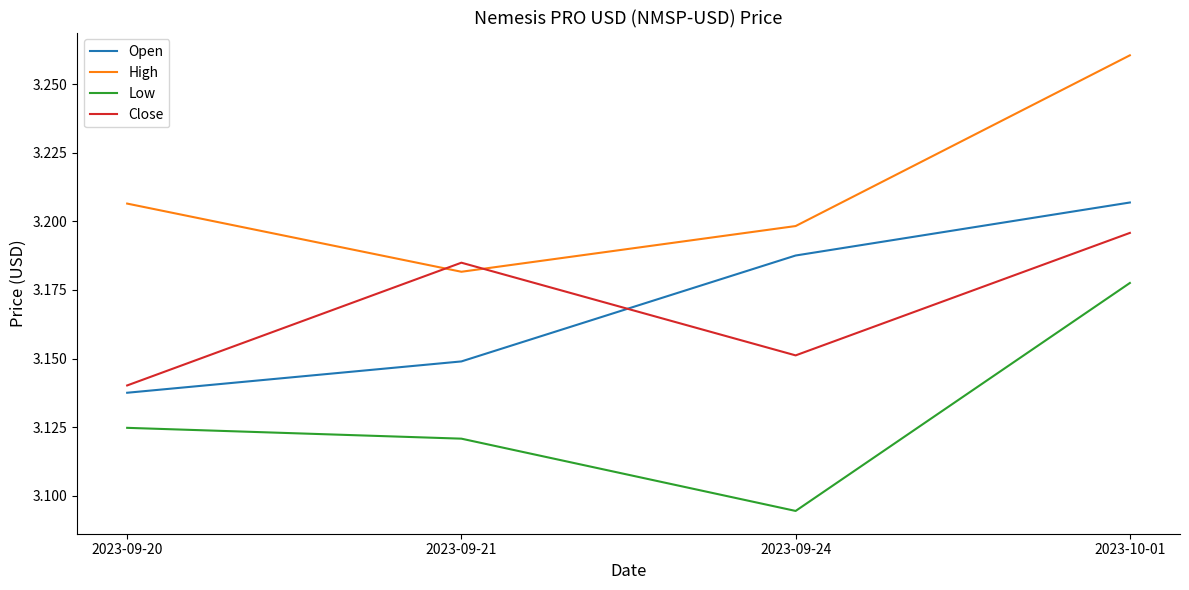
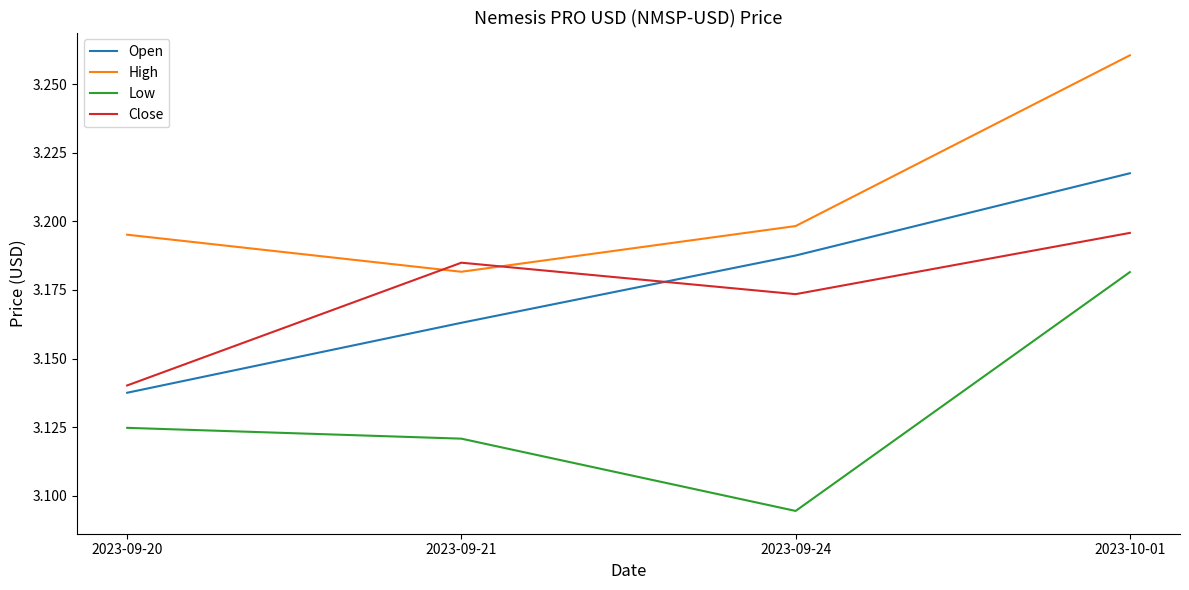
High, 2023-09-20: 3.206 -> 3.195
Open, 2023-09-21: 3.149 -> 3.163
Close, 2023-09-24: 3.151 -> 3.173
Open, 2023-10-01: 3.207 -> 3.218
Low, 2023-10-01: 3.178 -> 3.181
